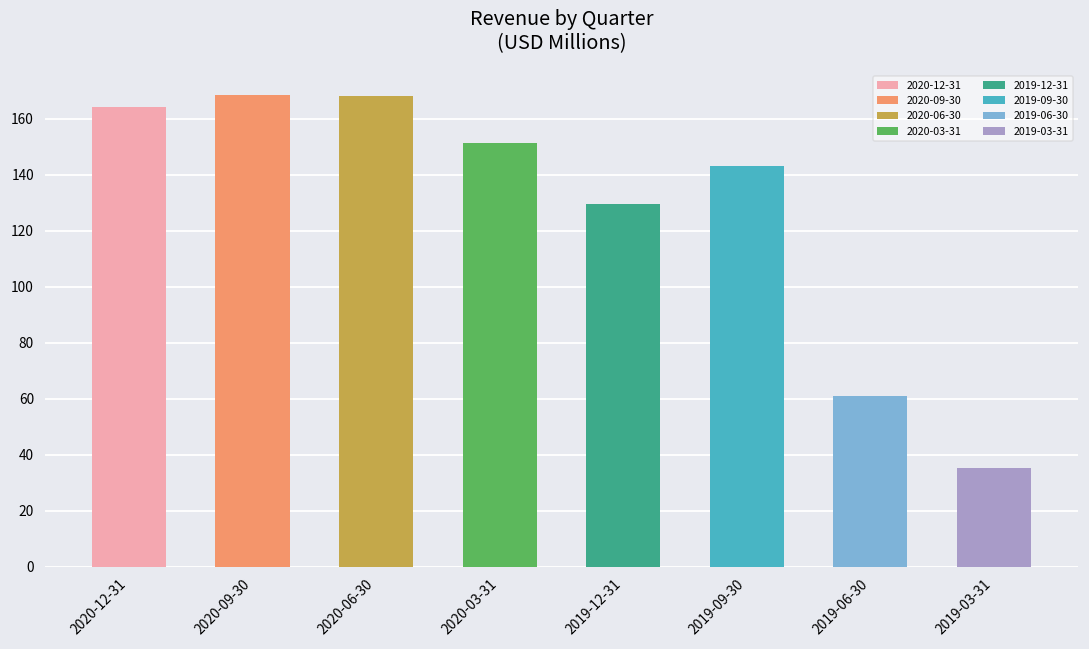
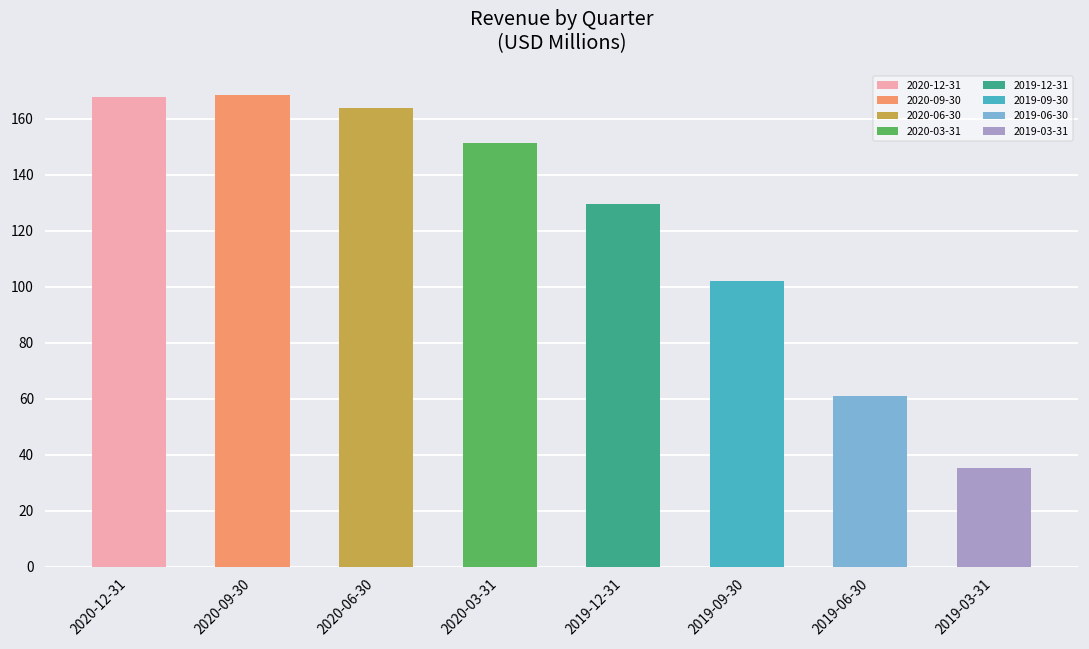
2020-12-31: 164 -> 168
2020-06-30: 168 -> 164
2019-09-30: 143 -> 102
